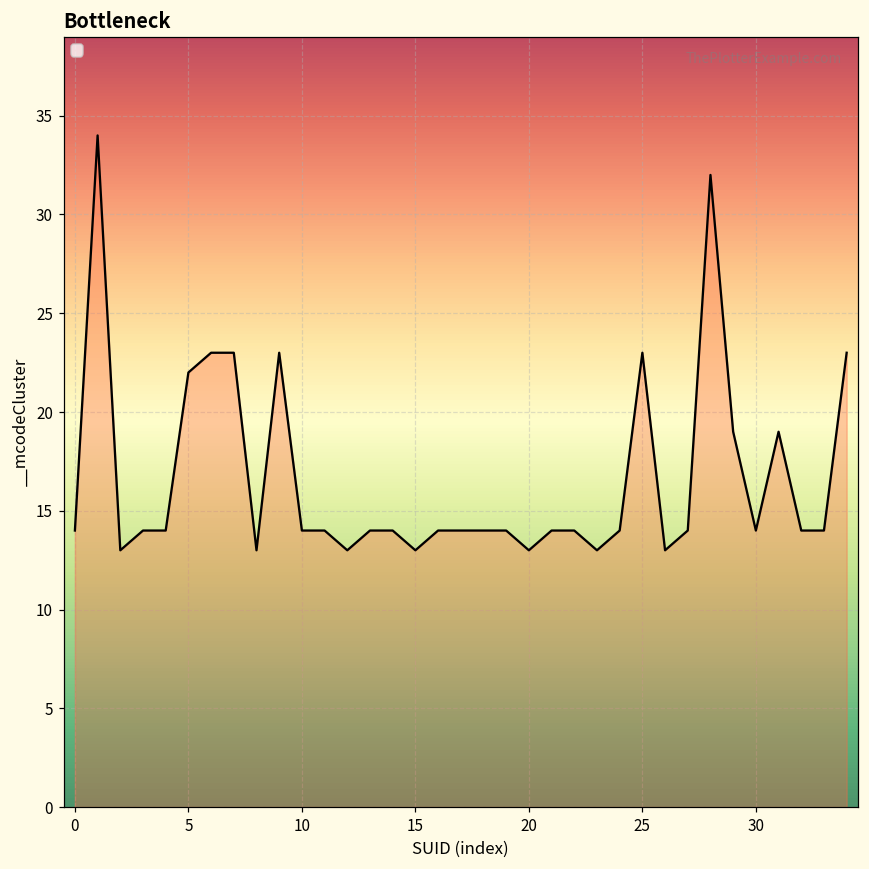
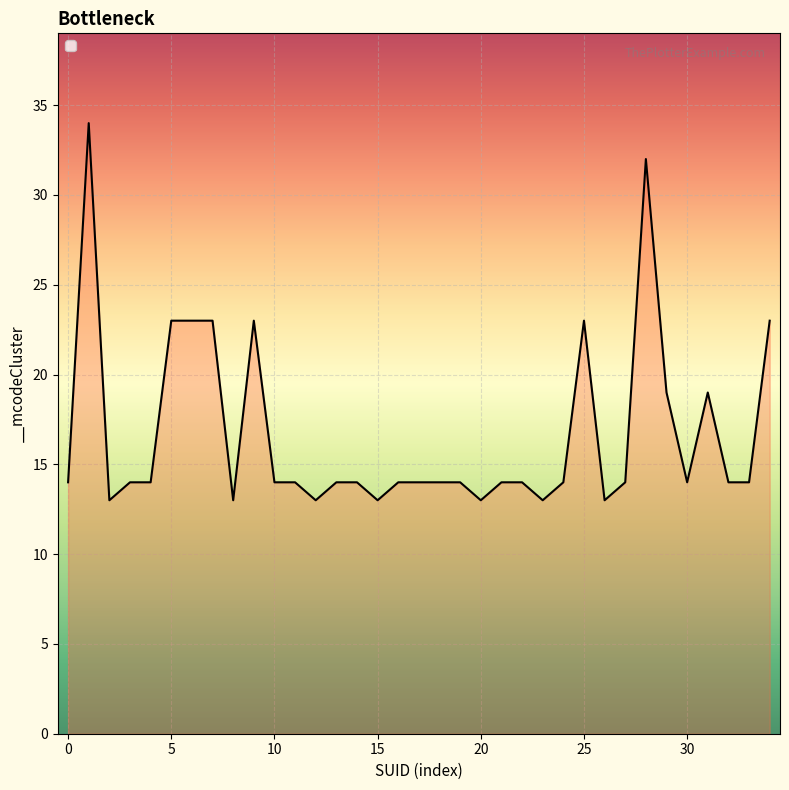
5: 22 -> 23
